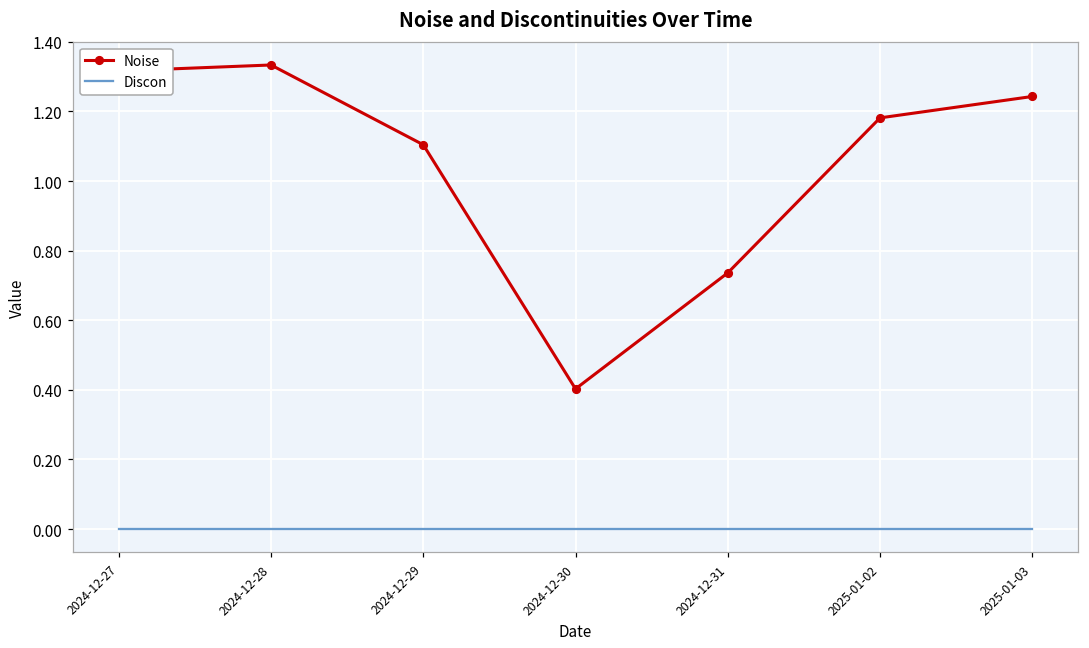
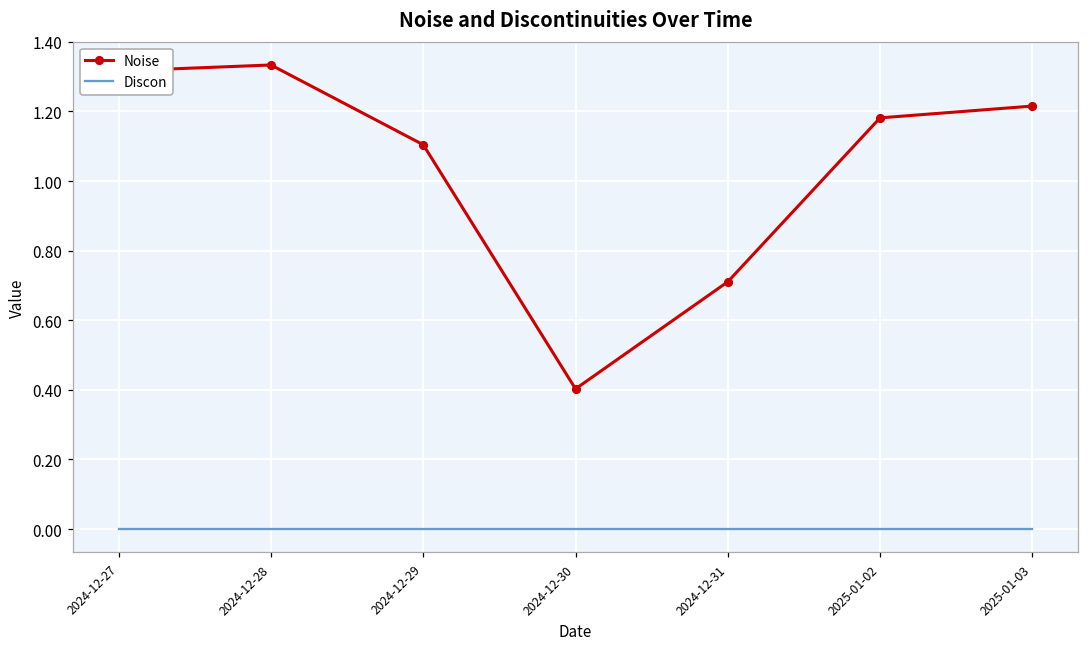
Noise, 2024-12-31: 0.74 -> 0.71
Noise, 2025-01-03: 1.24 -> 1.22
